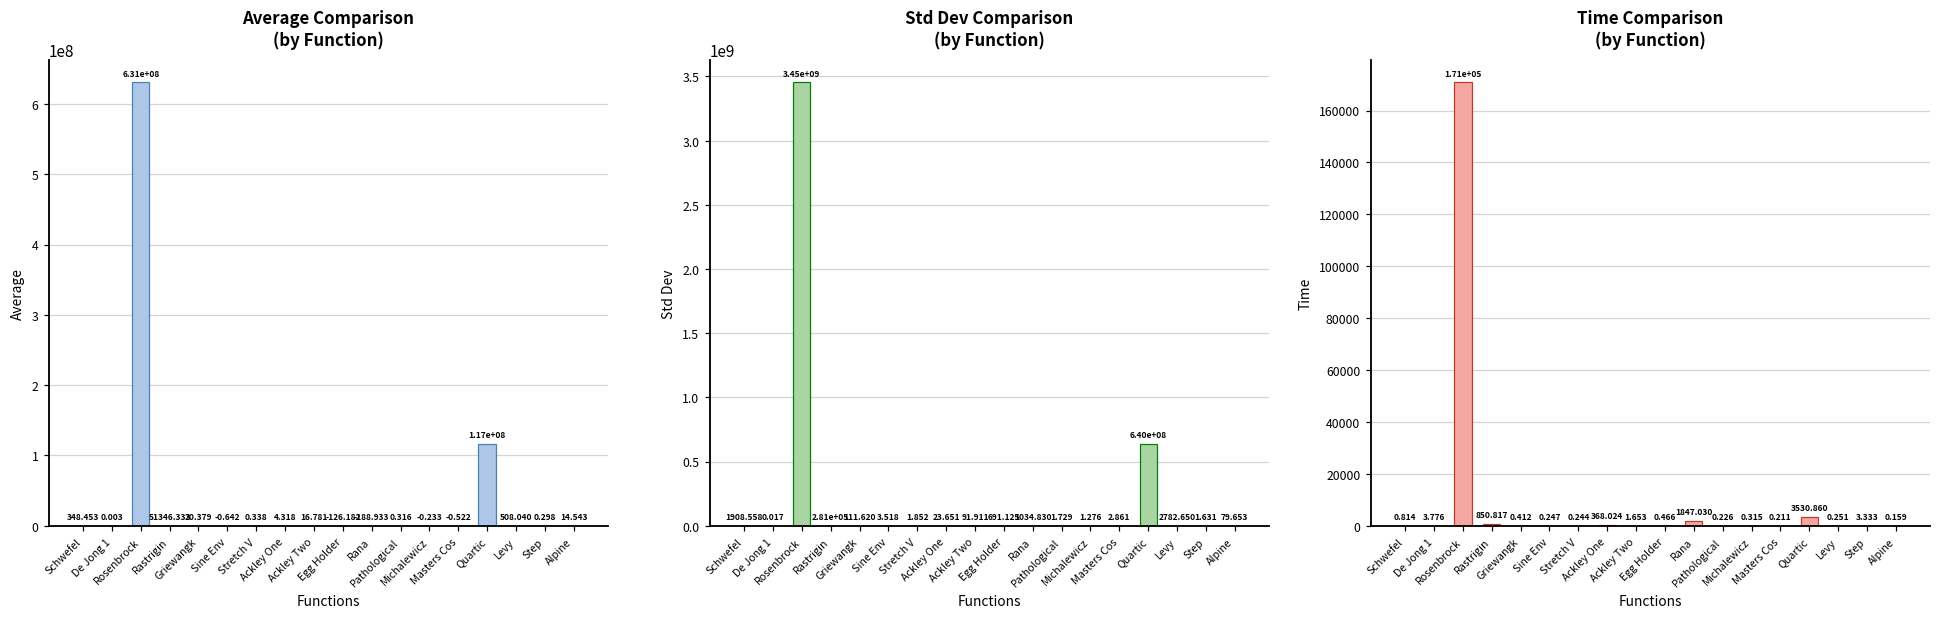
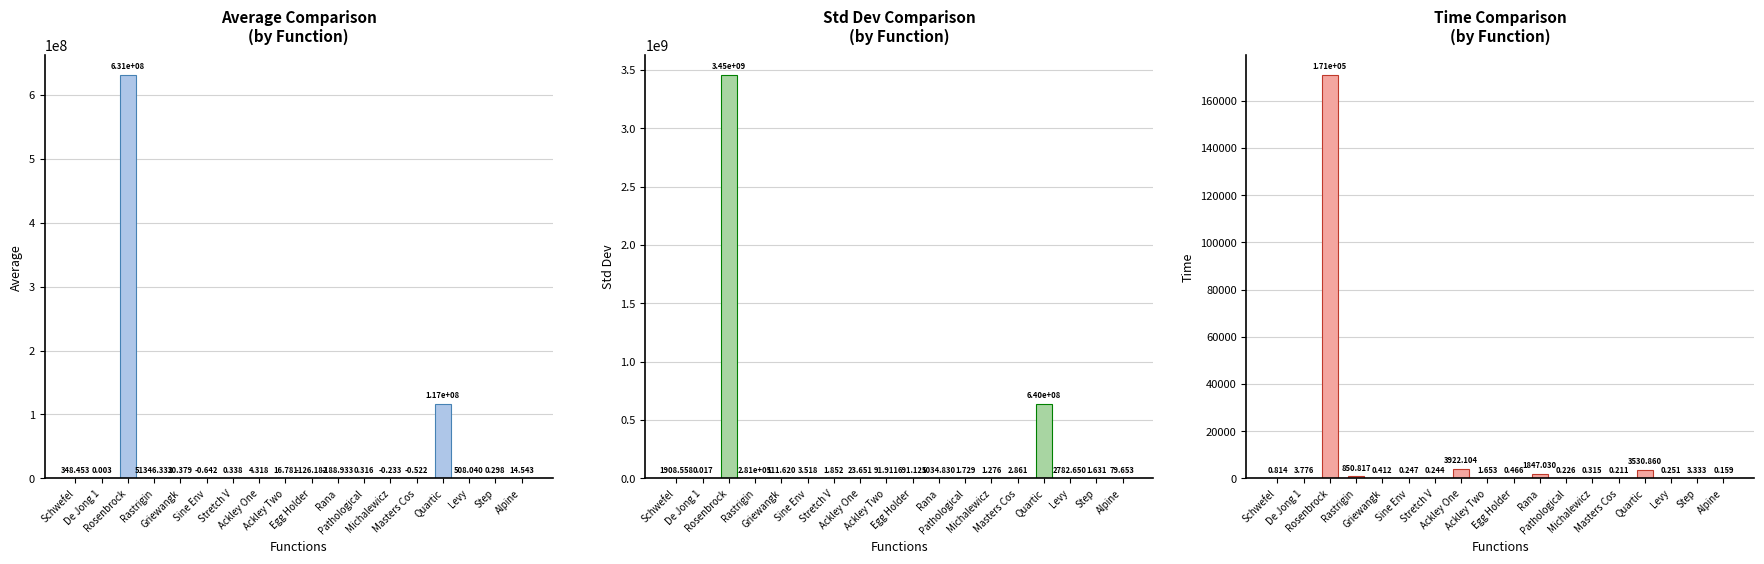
Time Comparison (by Function), Ackley One: 368.024 -> 3922.104
